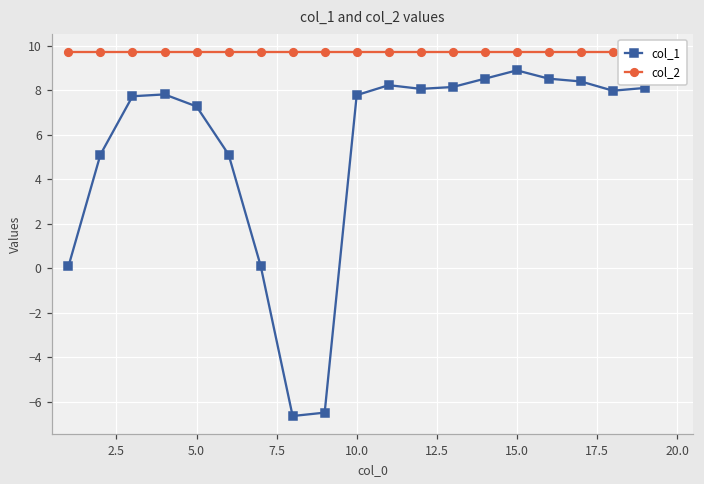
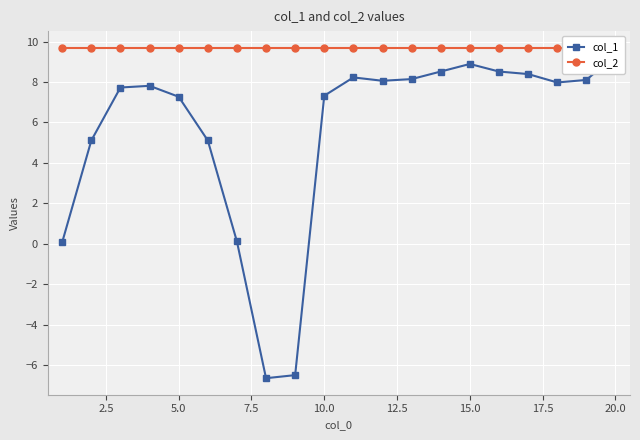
col_1, 10.0: 7.8 -> 7.3
